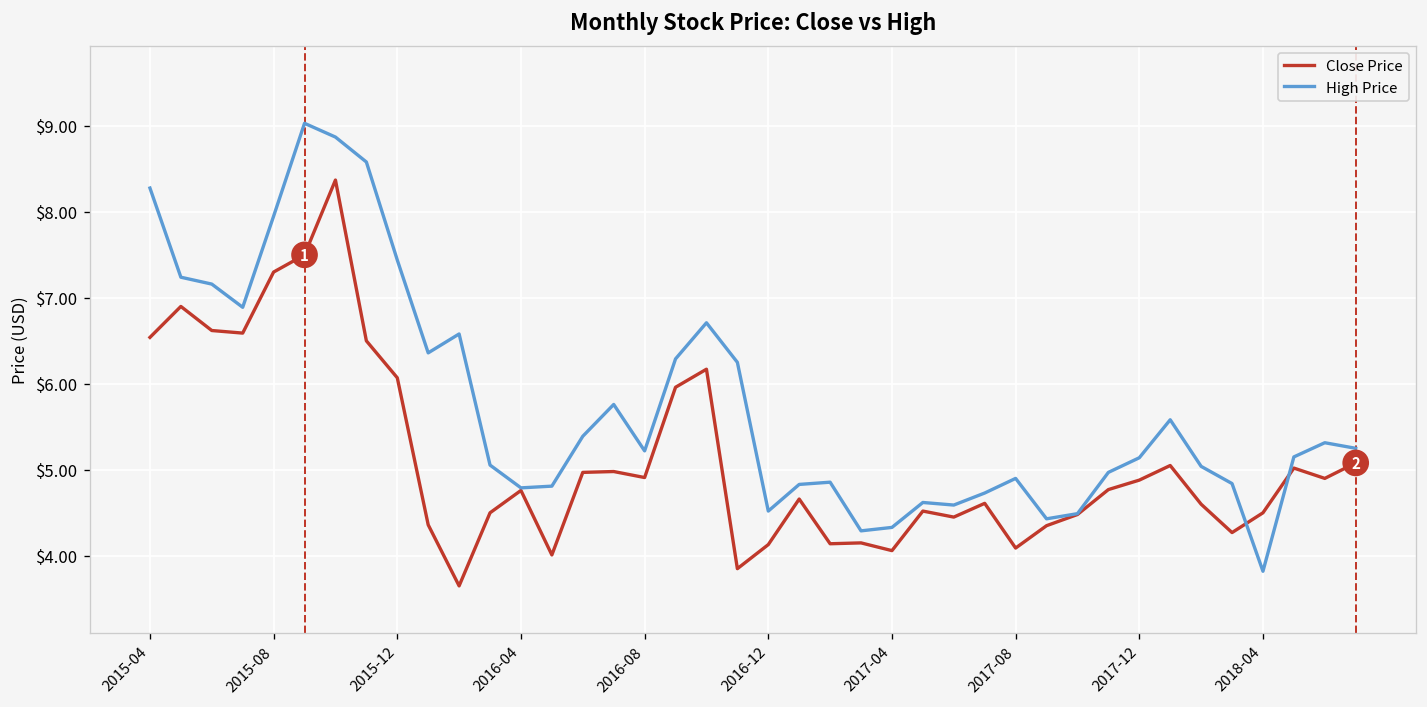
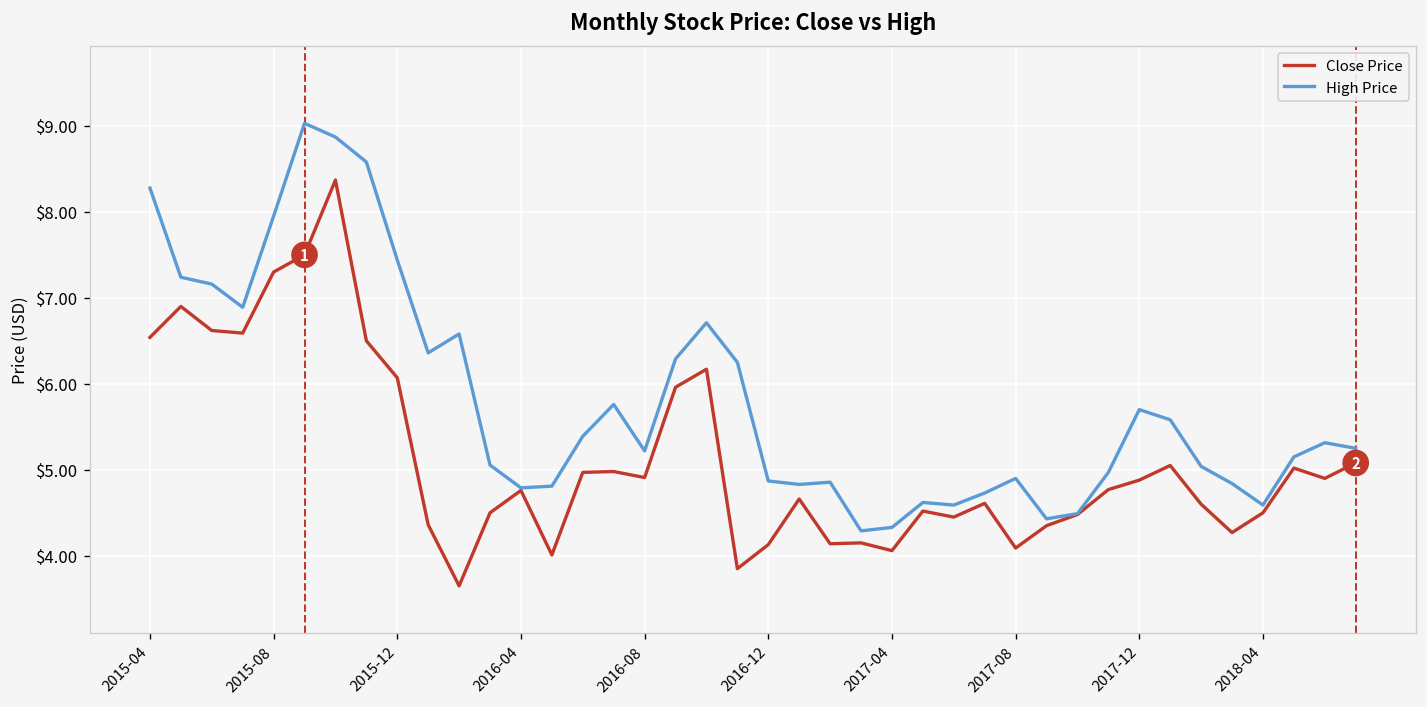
High Price, 2016-12: $4.5 -> $4.9
High Price, 2017-12: $5.1 -> $5.7
High Price, 2018-04: $3.8 -> $4.6
